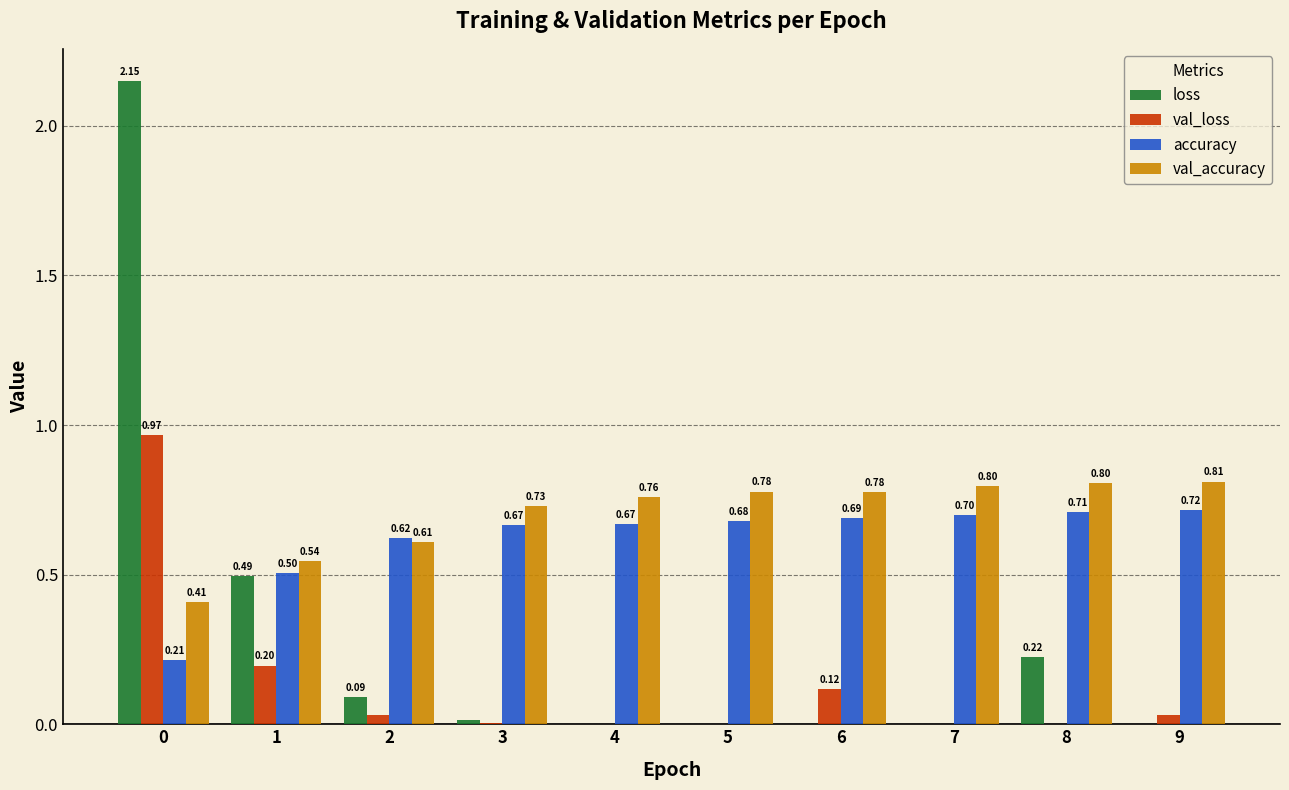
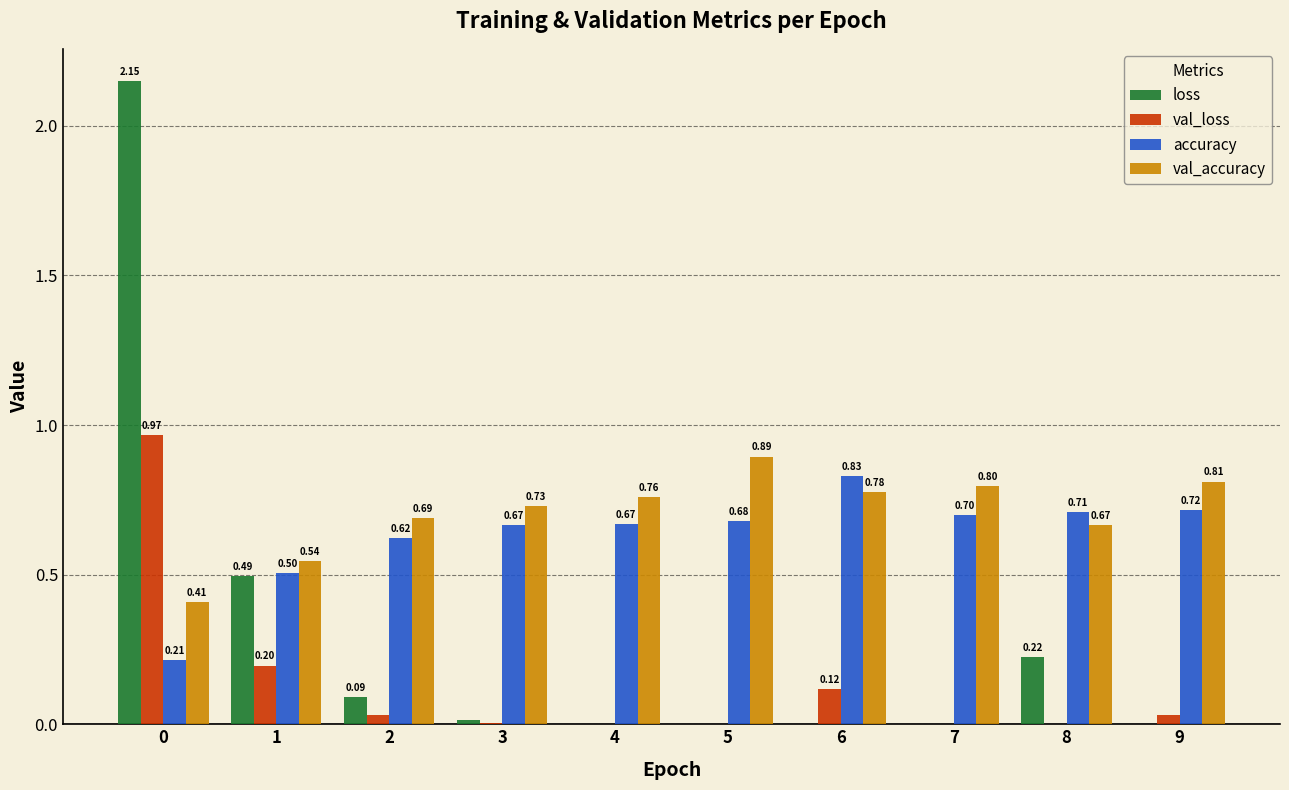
val_accuracy, 2: 0.61 -> 0.69
val_accuracy, 5: 0.78 -> 0.89
accuracy, 6: 0.69 -> 0.83
val_accuracy, 8: 0.80 -> 0.67
